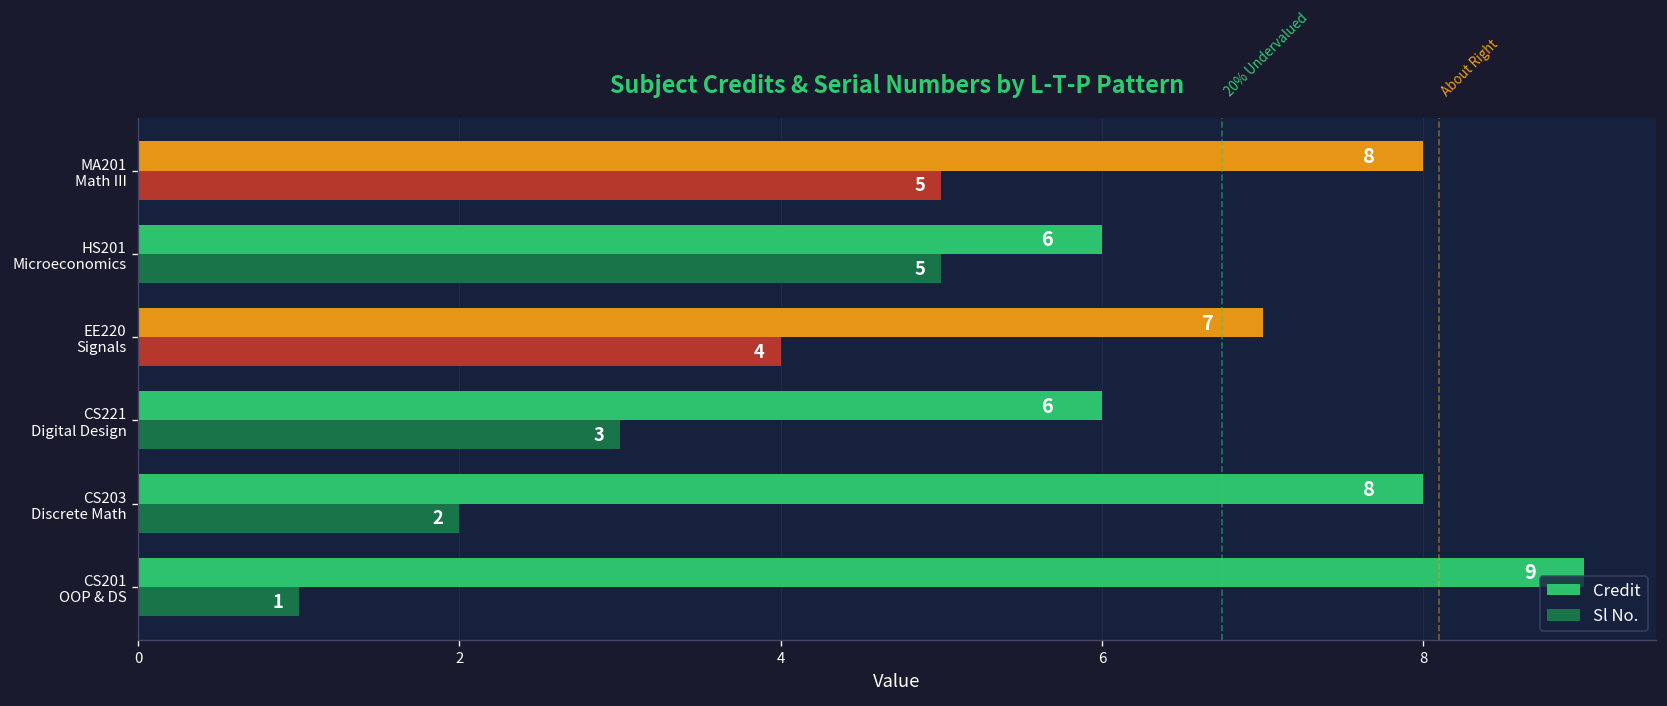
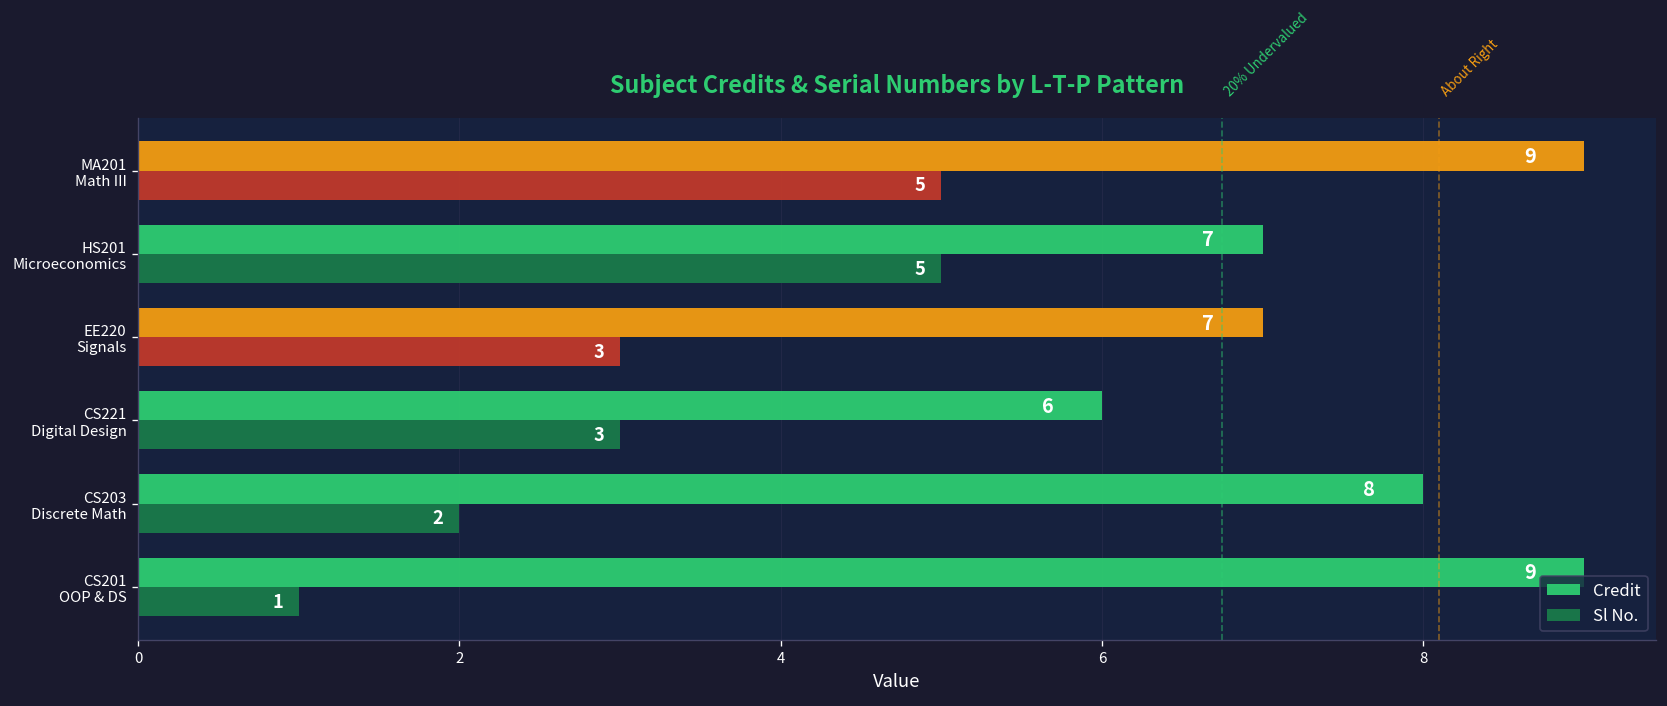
Credit, MA201 Math III: 8 -> 9
Credit, HS201 Microeconomics: 6 -> 7
Sl No., EE220 Signals: 4 -> 3
